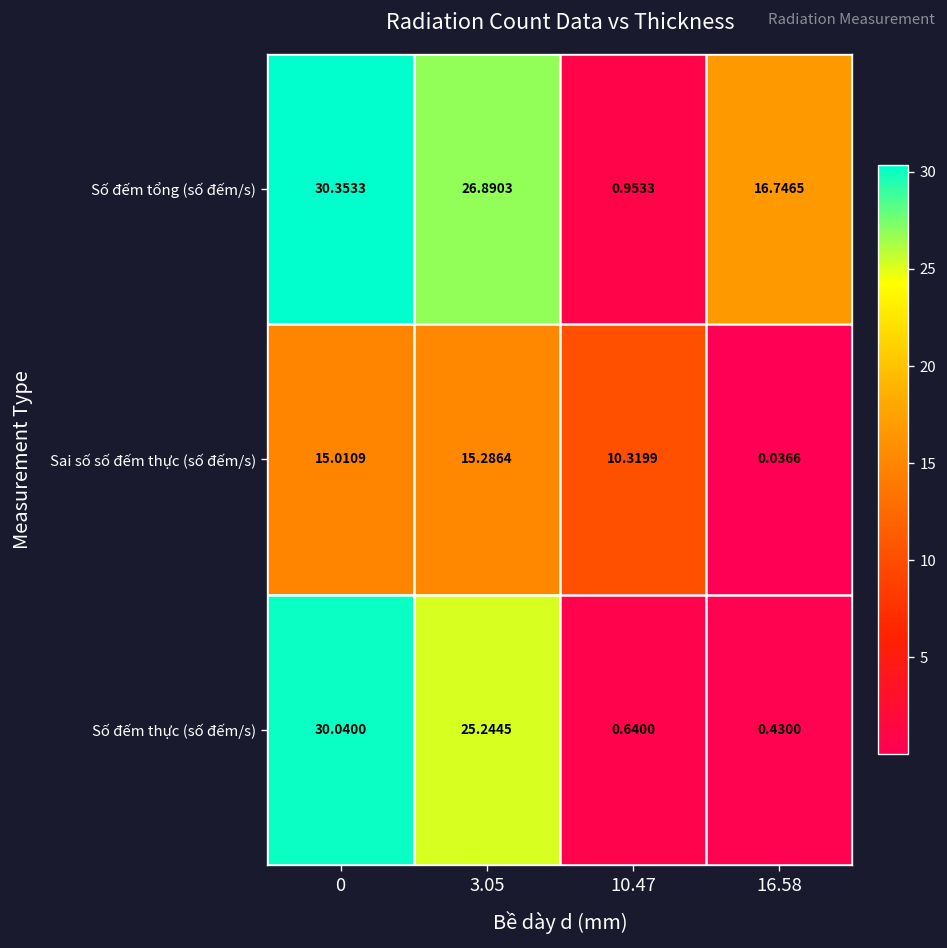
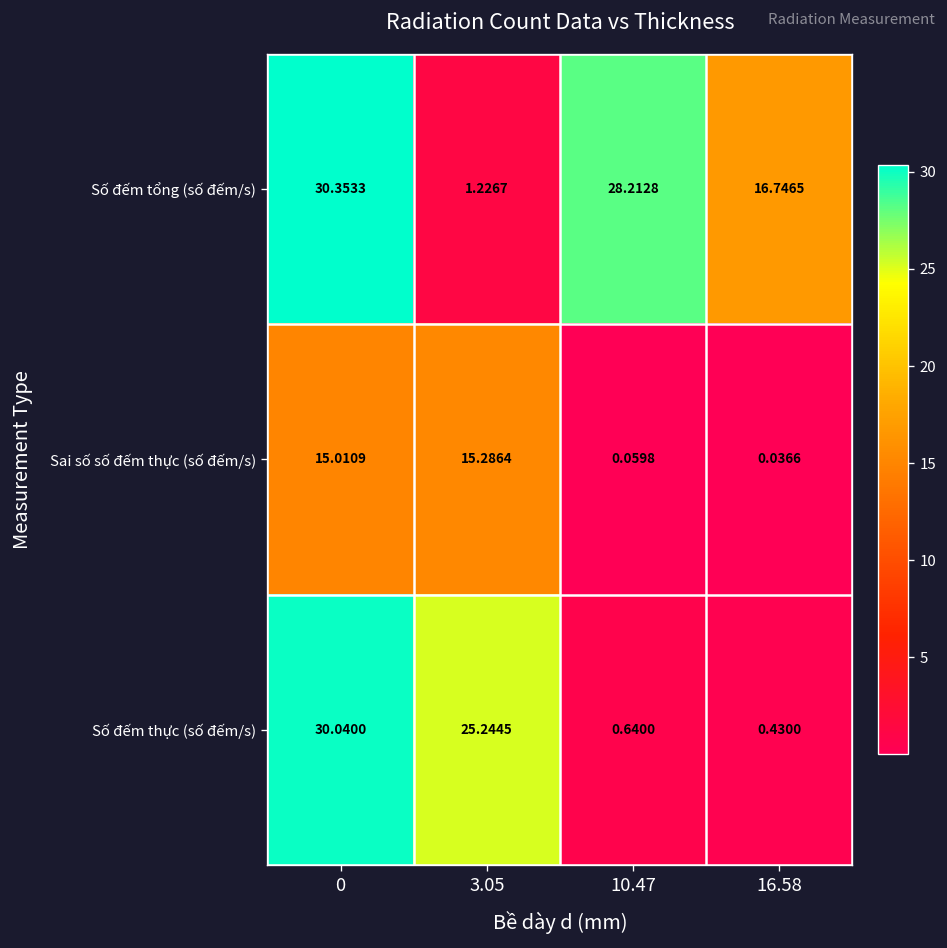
Số đếm tổng (số đếm/s), 3.05: 26.8903 -> 1.2267
Số đếm tổng (số đếm/s), 10.47: 0.9533 -> 28.2128
Sai số số đếm thực (số đếm/s), 10.47: 10.3199 -> 0.0598
